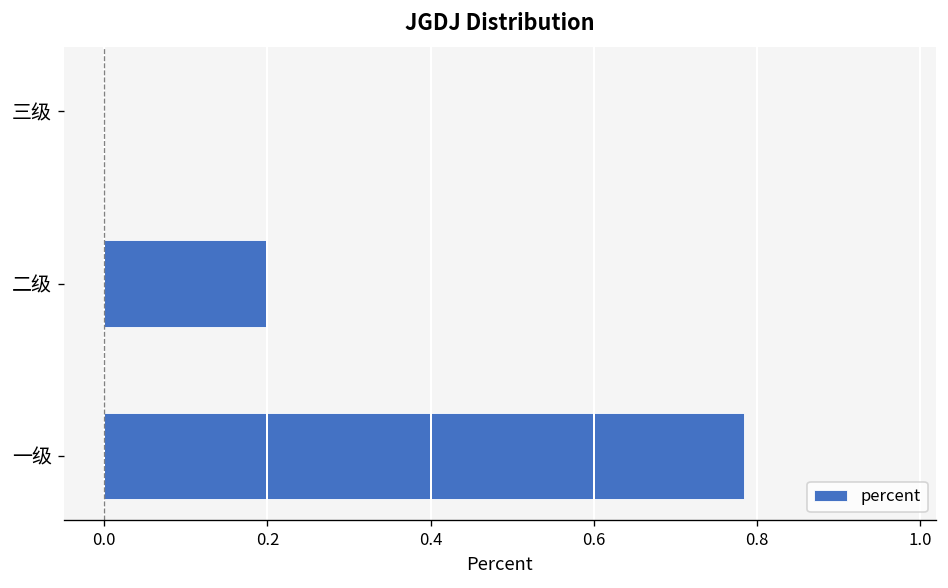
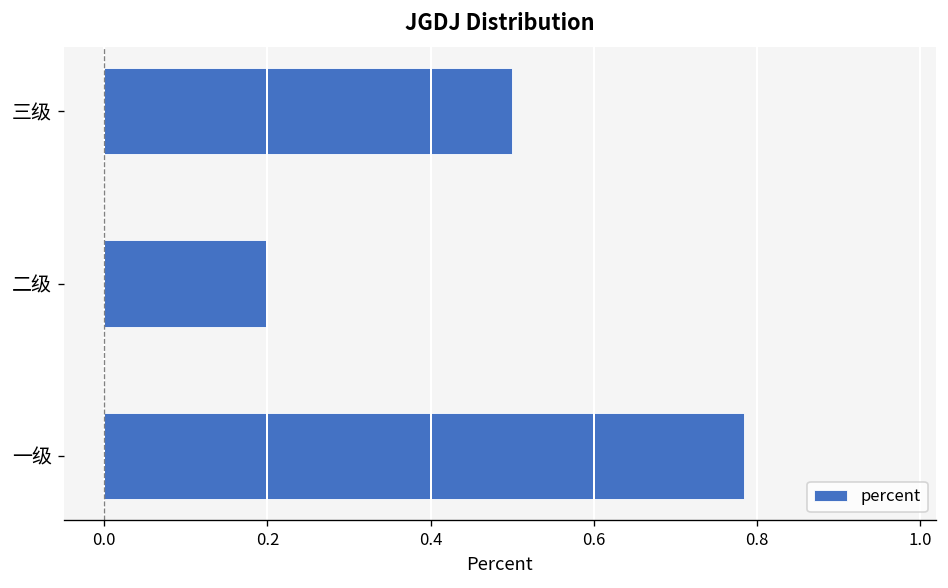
三级: 0.0 -> 0.5
